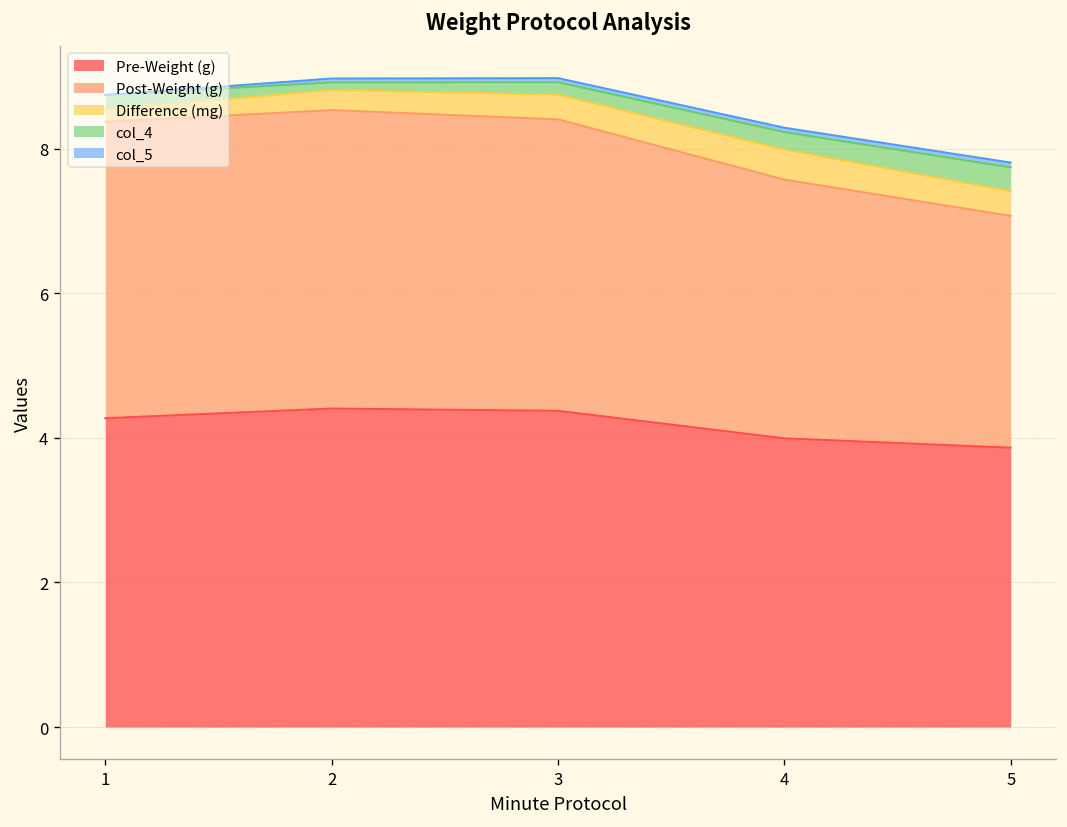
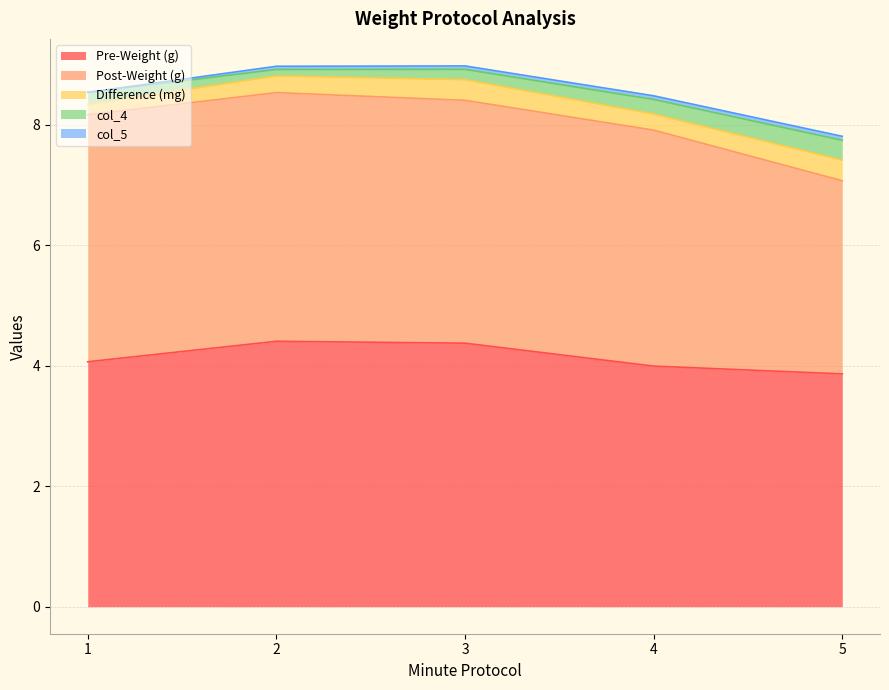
Pre-Weight (g), 1: 4.3 -> 4.1
Post-Weight (g), 4: 3.6 -> 3.9
Difference (mg), 4: 0.4 -> 0.3
